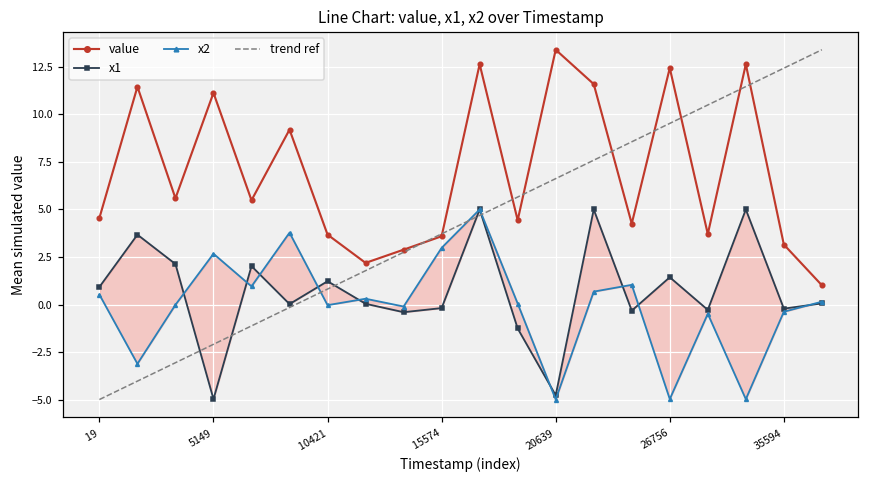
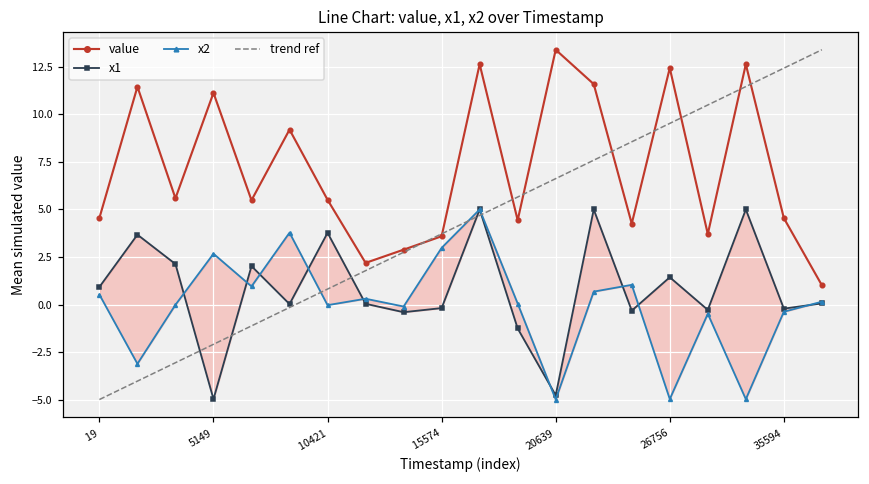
value, 10421: 3.7 -> 5.5
x1, 10421: 1.2 -> 3.8
value, 35594: 3.2 -> 4.5
